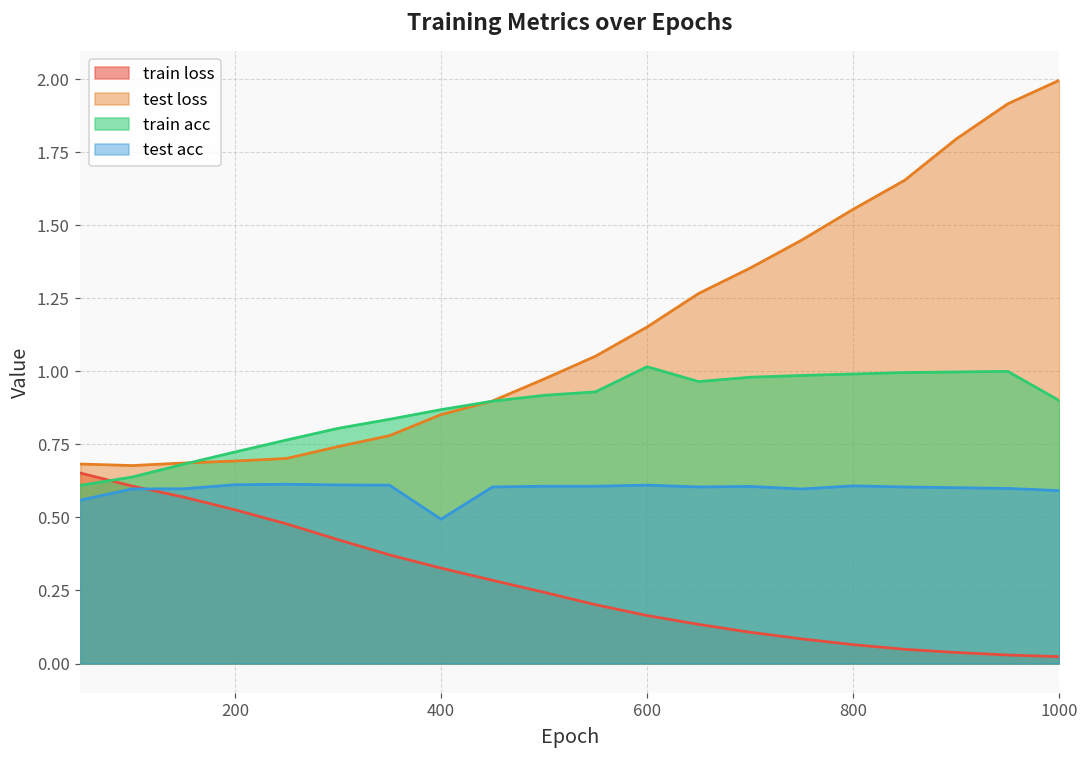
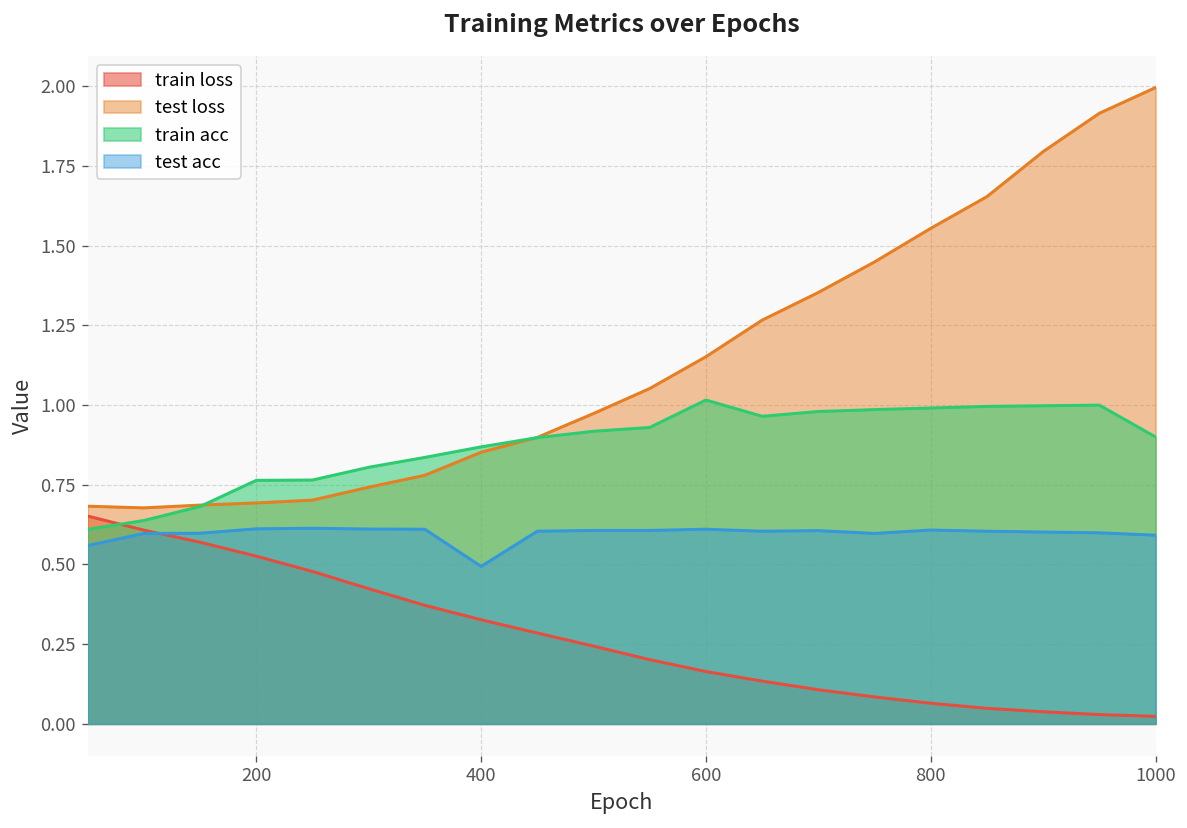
train acc, 200: 0.72 -> 0.76
